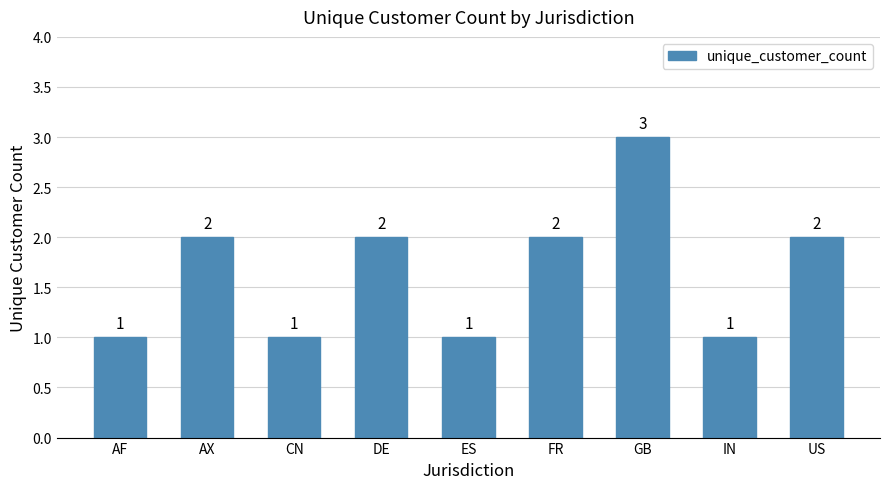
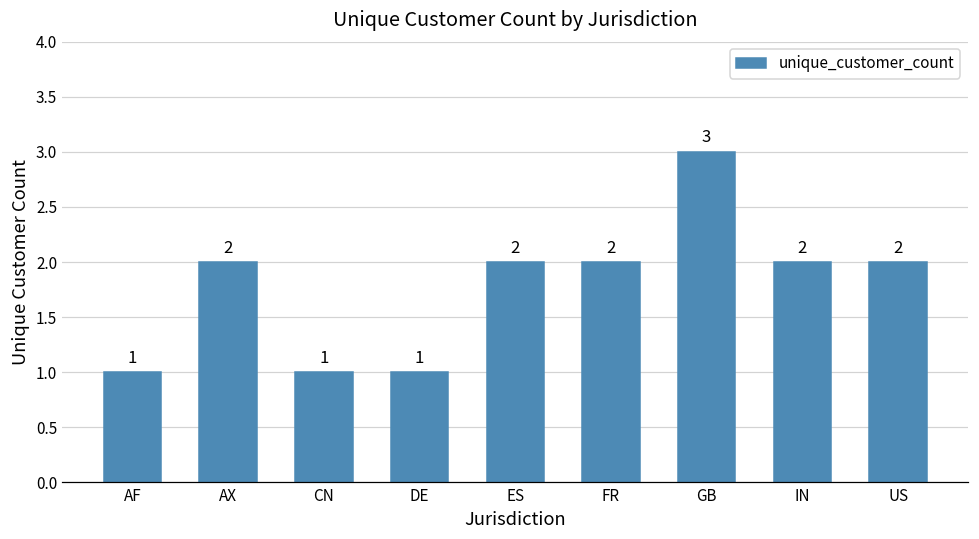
DE: 2 -> 1
ES: 1 -> 2
IN: 1 -> 2
